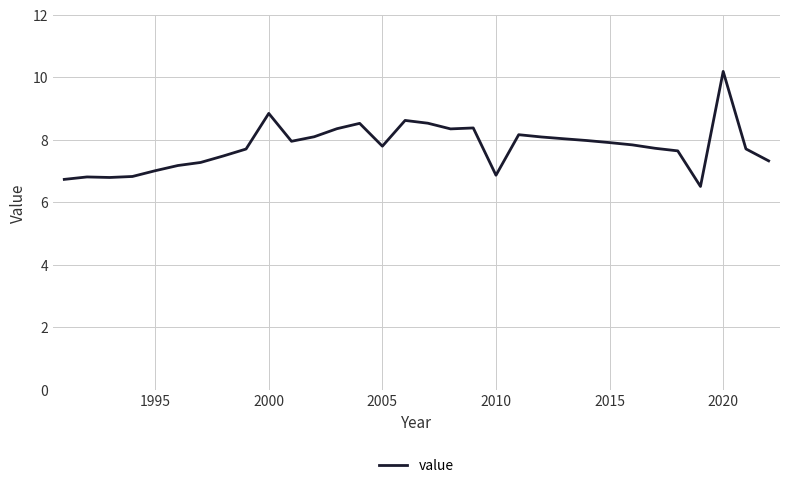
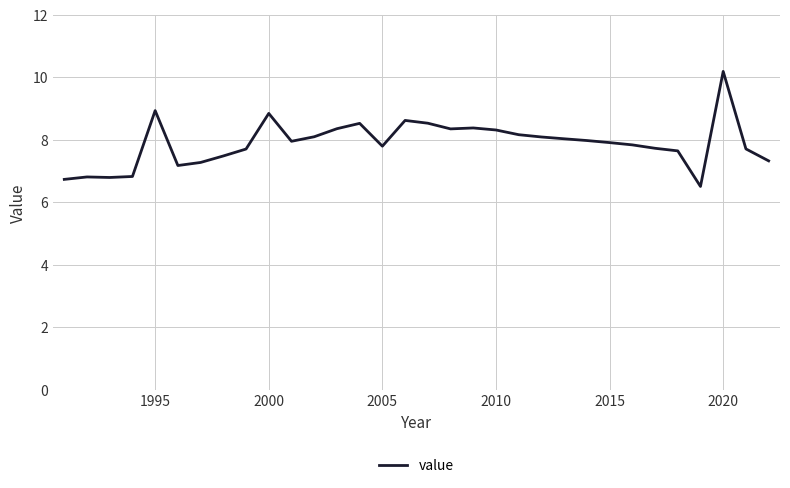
1995: 7.0 -> 8.9
2010: 6.9 -> 8.3
